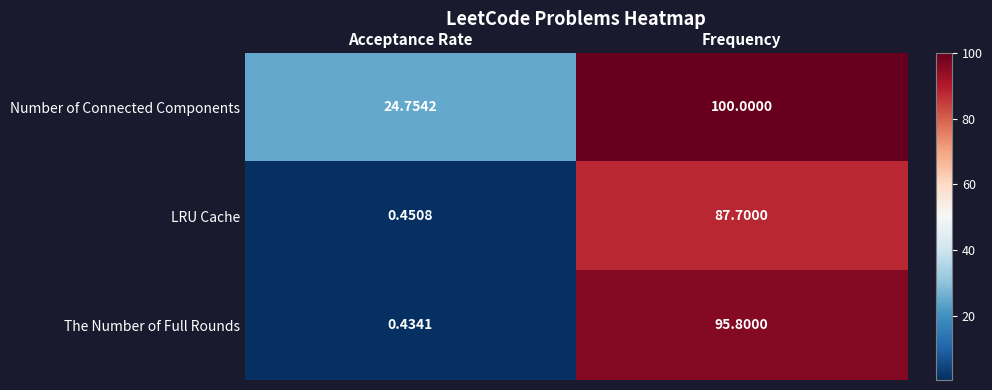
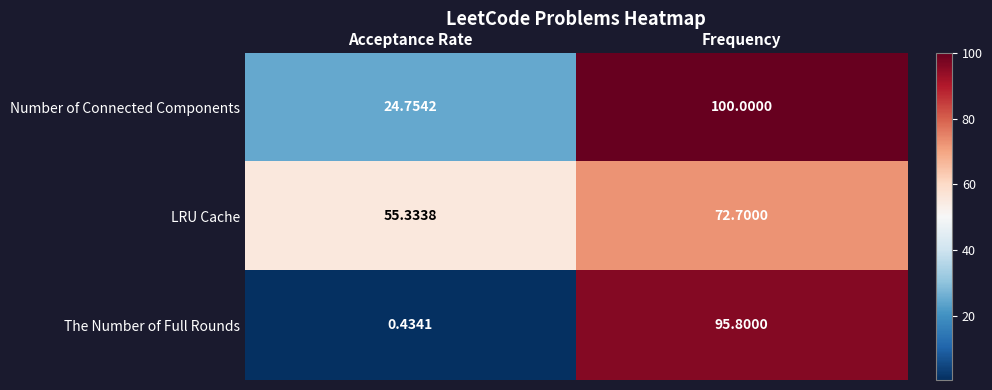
LRU Cache, Acceptance Rate: 0.4508 -> 55.3338
LRU Cache, Frequency: 87.7000 -> 72.7000
